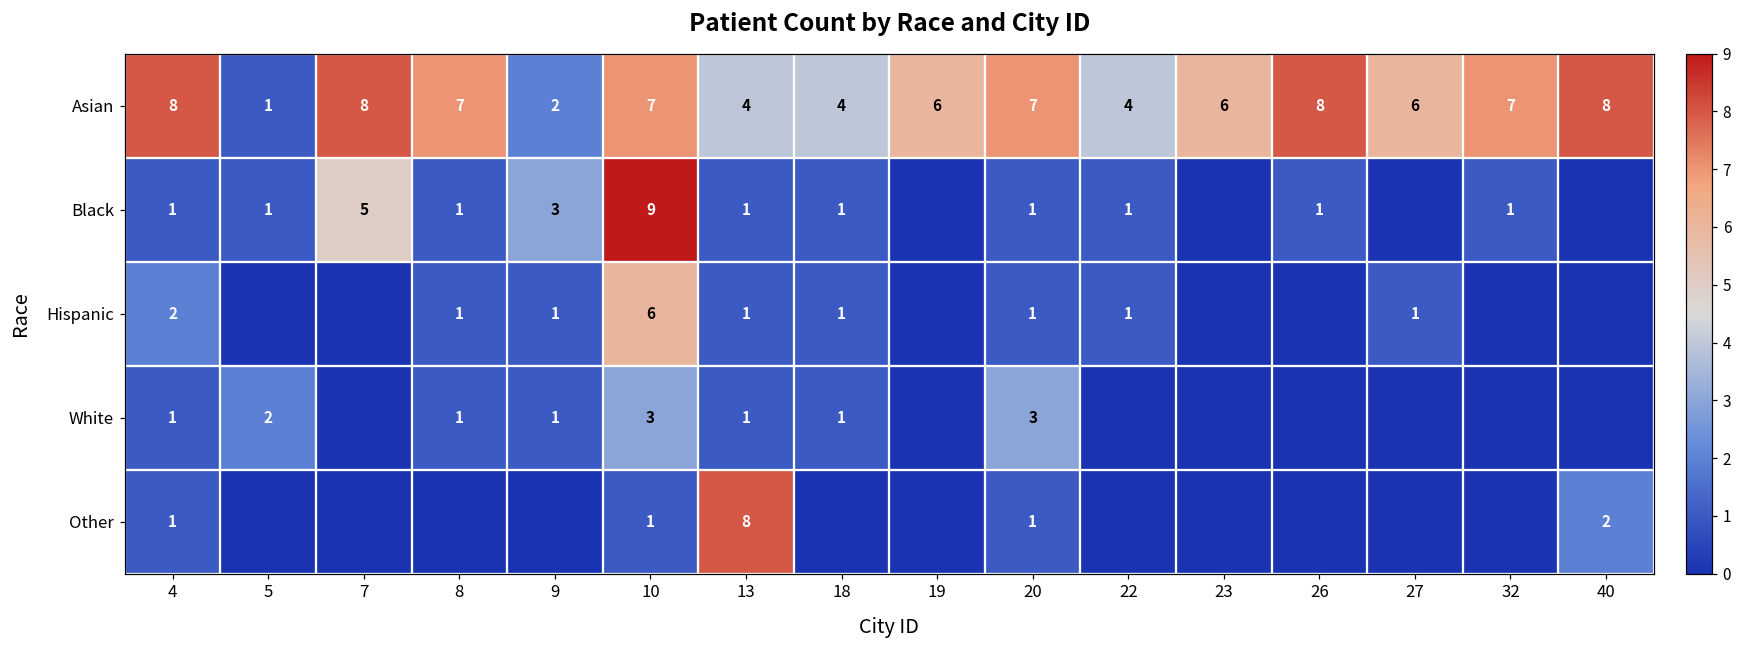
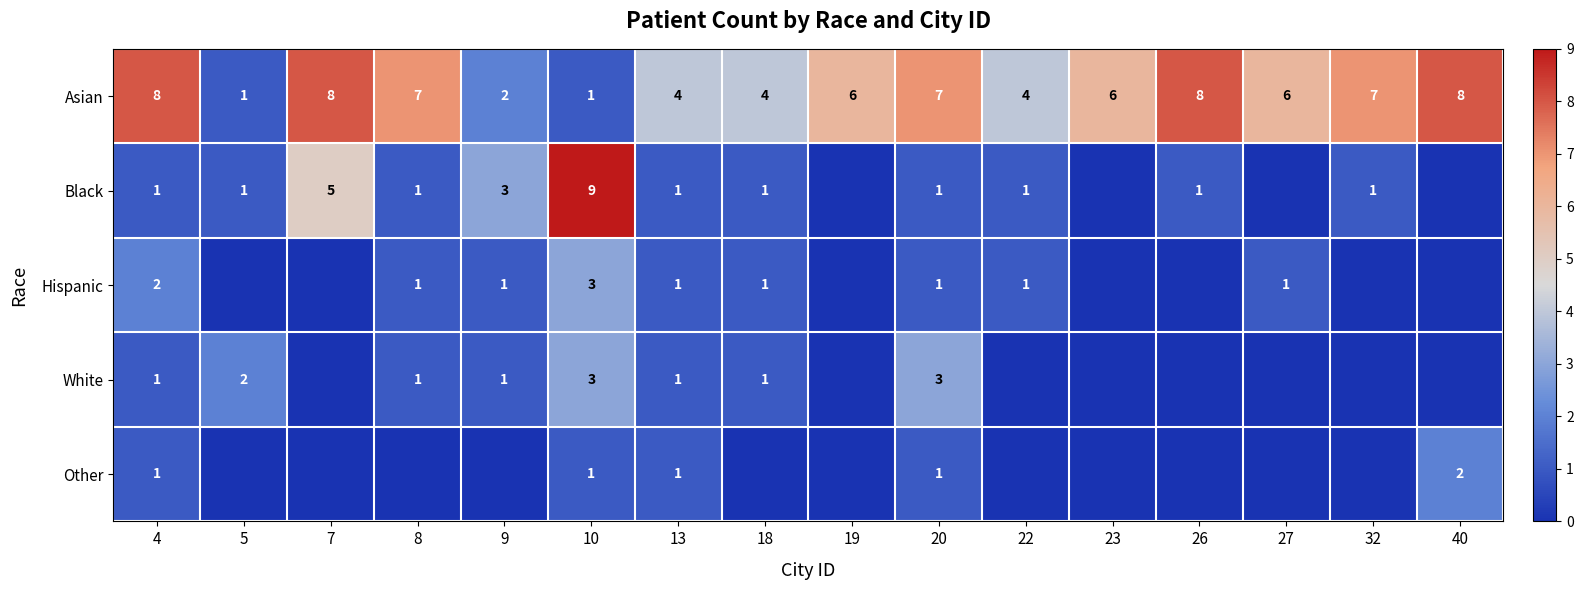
Asian, 10: 7 -> 1
Hispanic, 10: 6 -> 3
Other, 13: 8 -> 1
